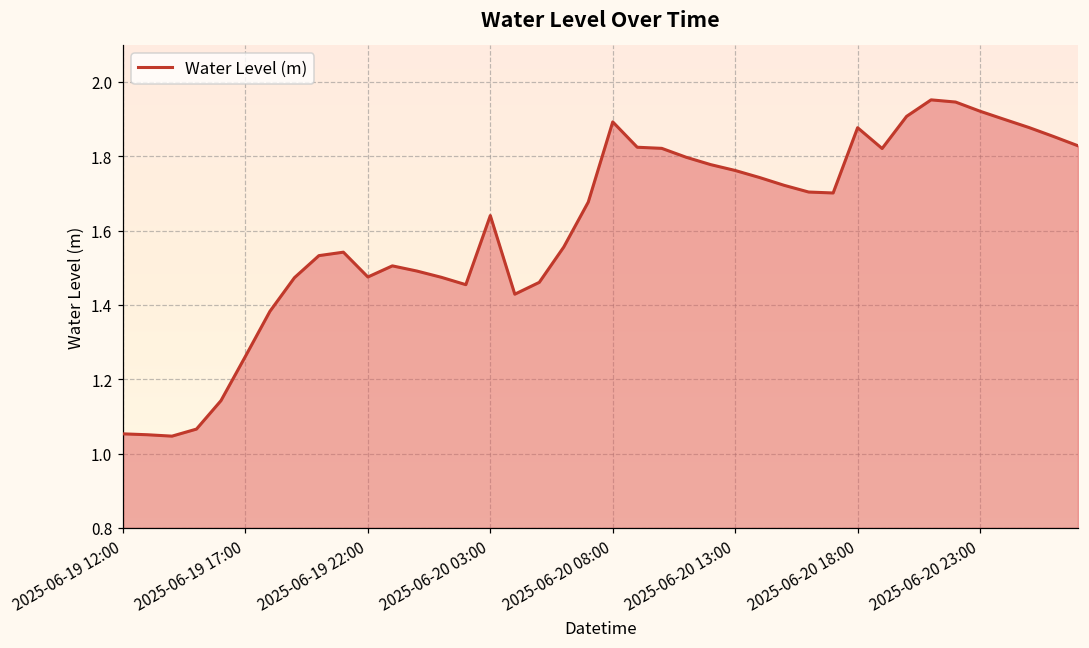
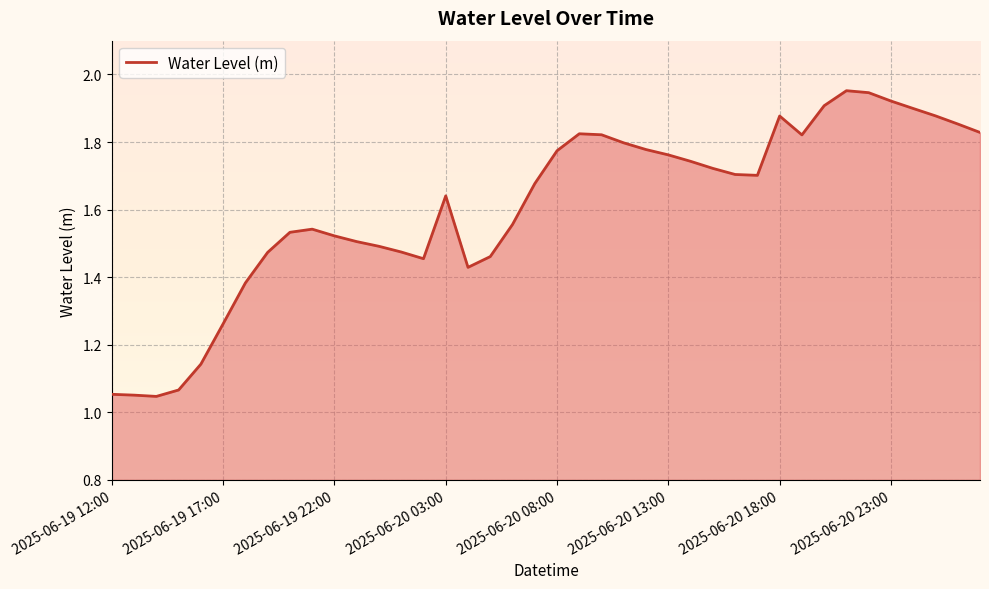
2025-06-19 22:00: 1.48 -> 1.52
2025-06-20 08:00: 1.89 -> 1.77
